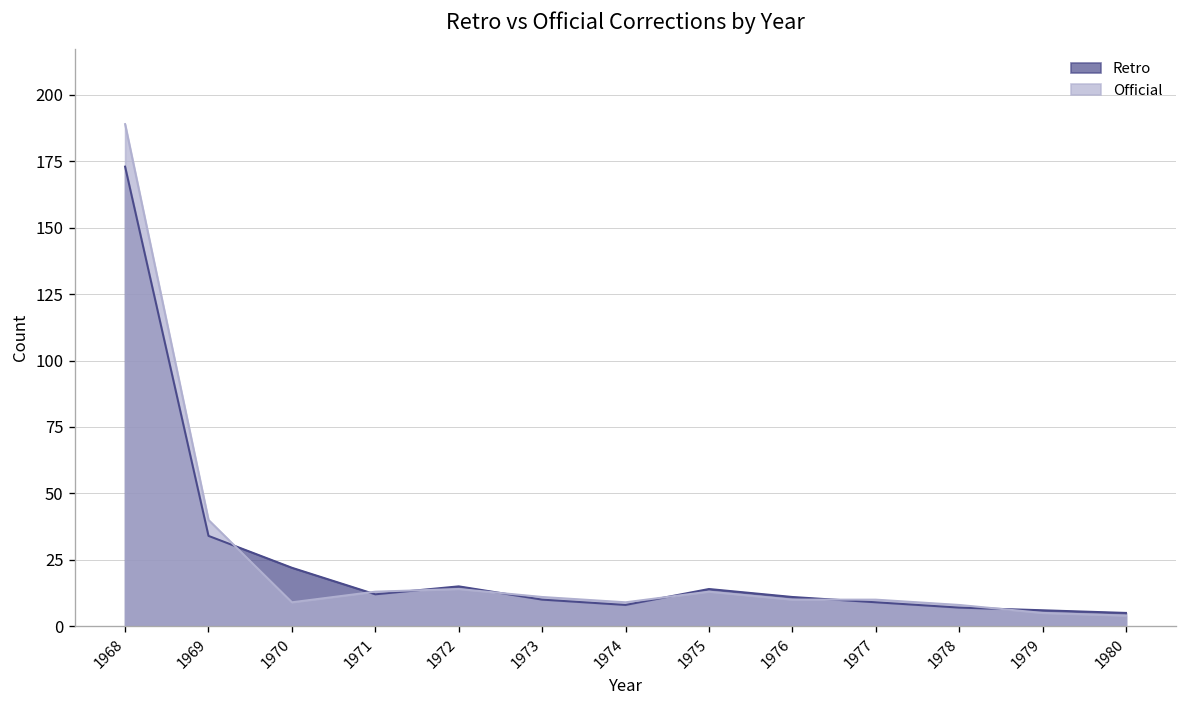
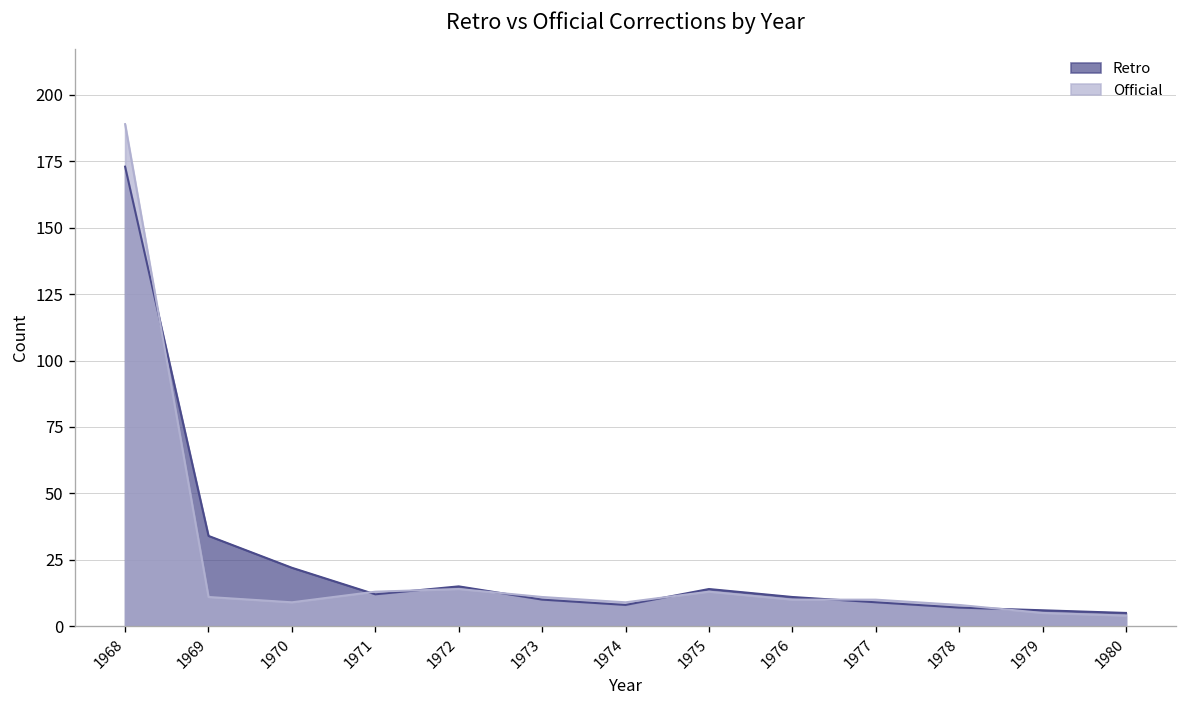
Official, 1969: 40 -> 11
